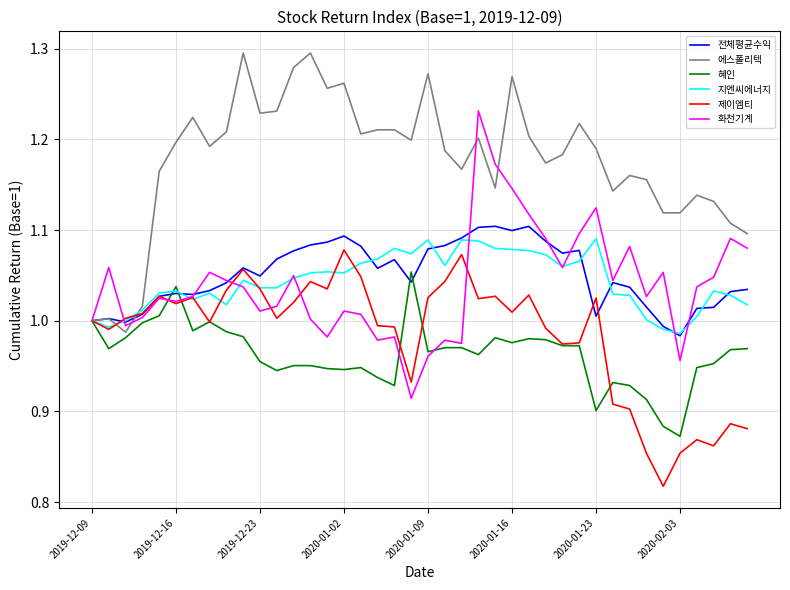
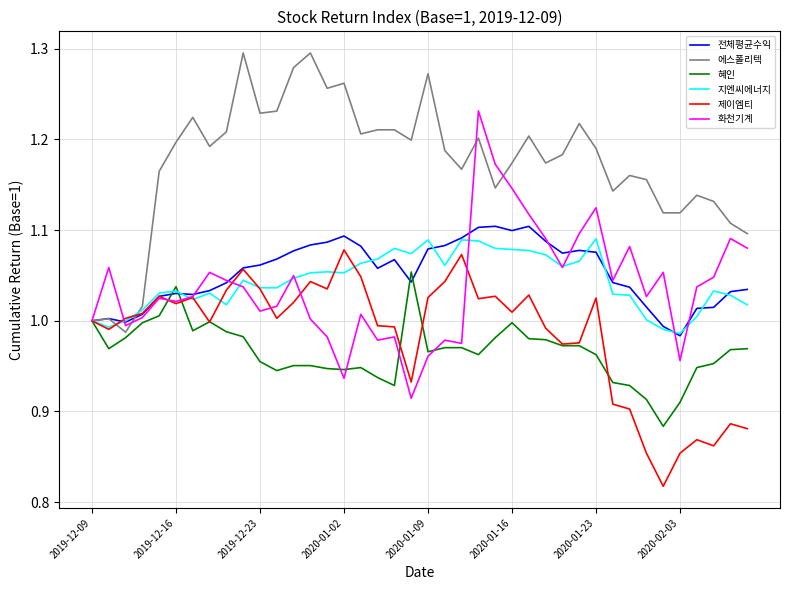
전체평균수익, 2019-12-23: 1.05 -> 1.06
화천기계, 2020-01-02: 1.01 -> 0.94
에스폴리텍, 2020-01-16: 1.27 -> 1.17
혜인, 2020-01-16: 0.98 -> 1.00
전체평균수익, 2020-01-23: 1.01 -> 1.08
혜인, 2020-01-23: 0.90 -> 0.96
혜인, 2020-02-03: 0.87 -> 0.91
